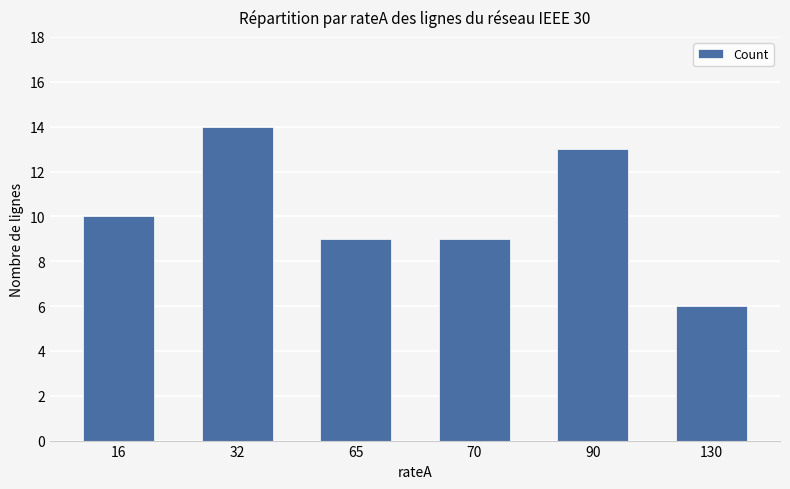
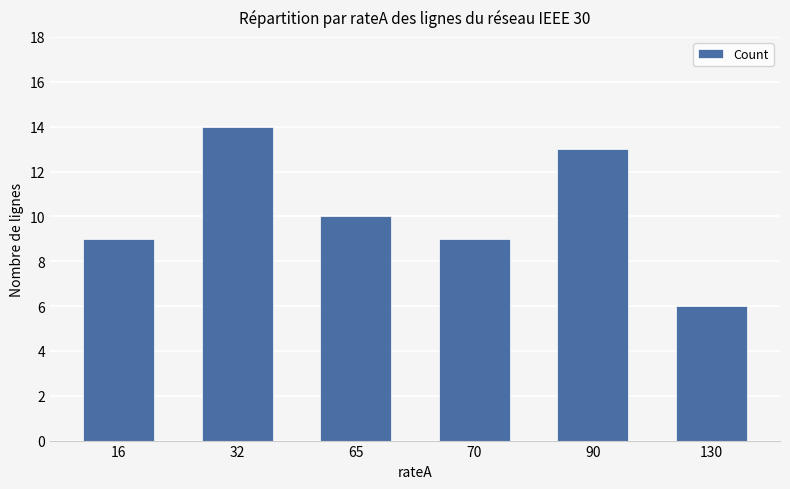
16: 10 -> 9
65: 9 -> 10
